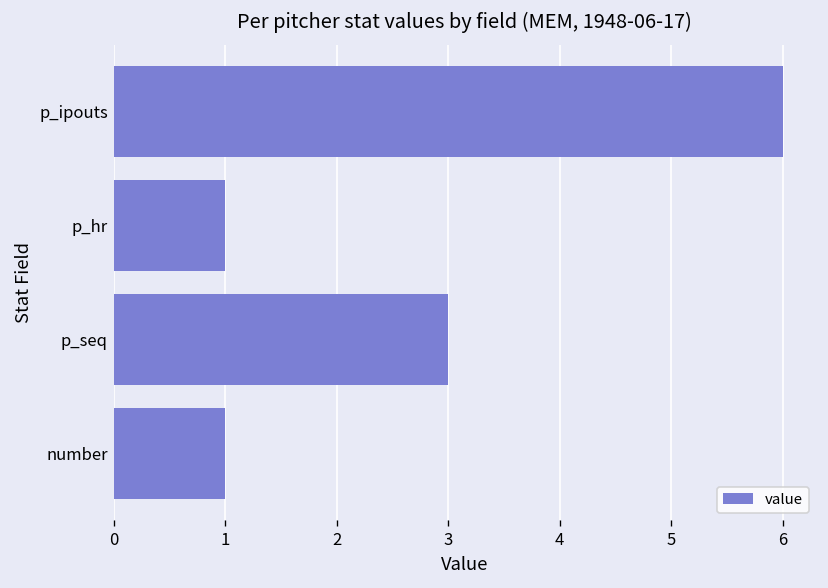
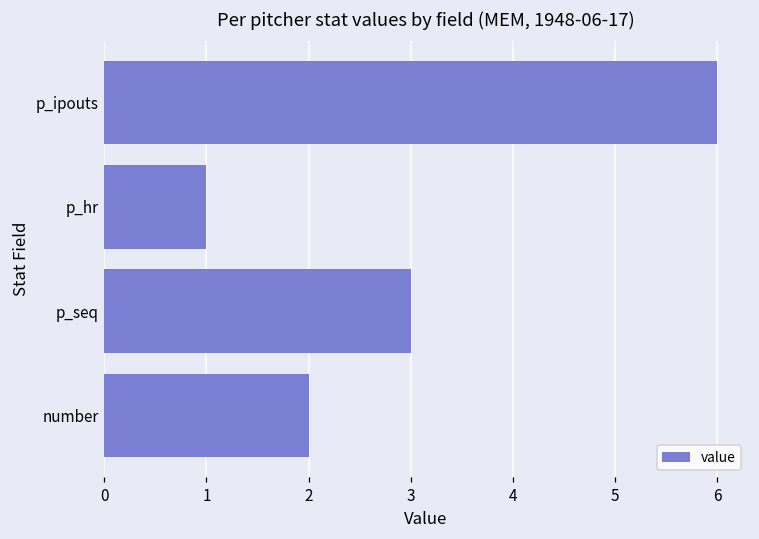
number: 1 -> 2
